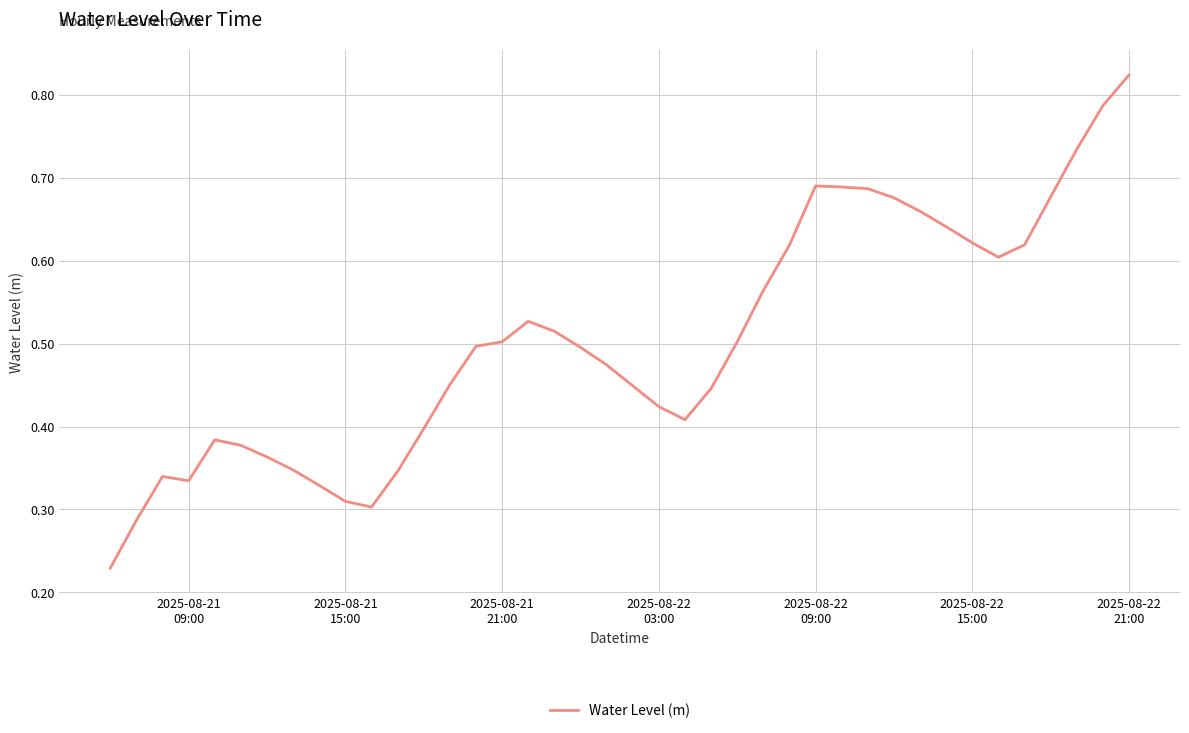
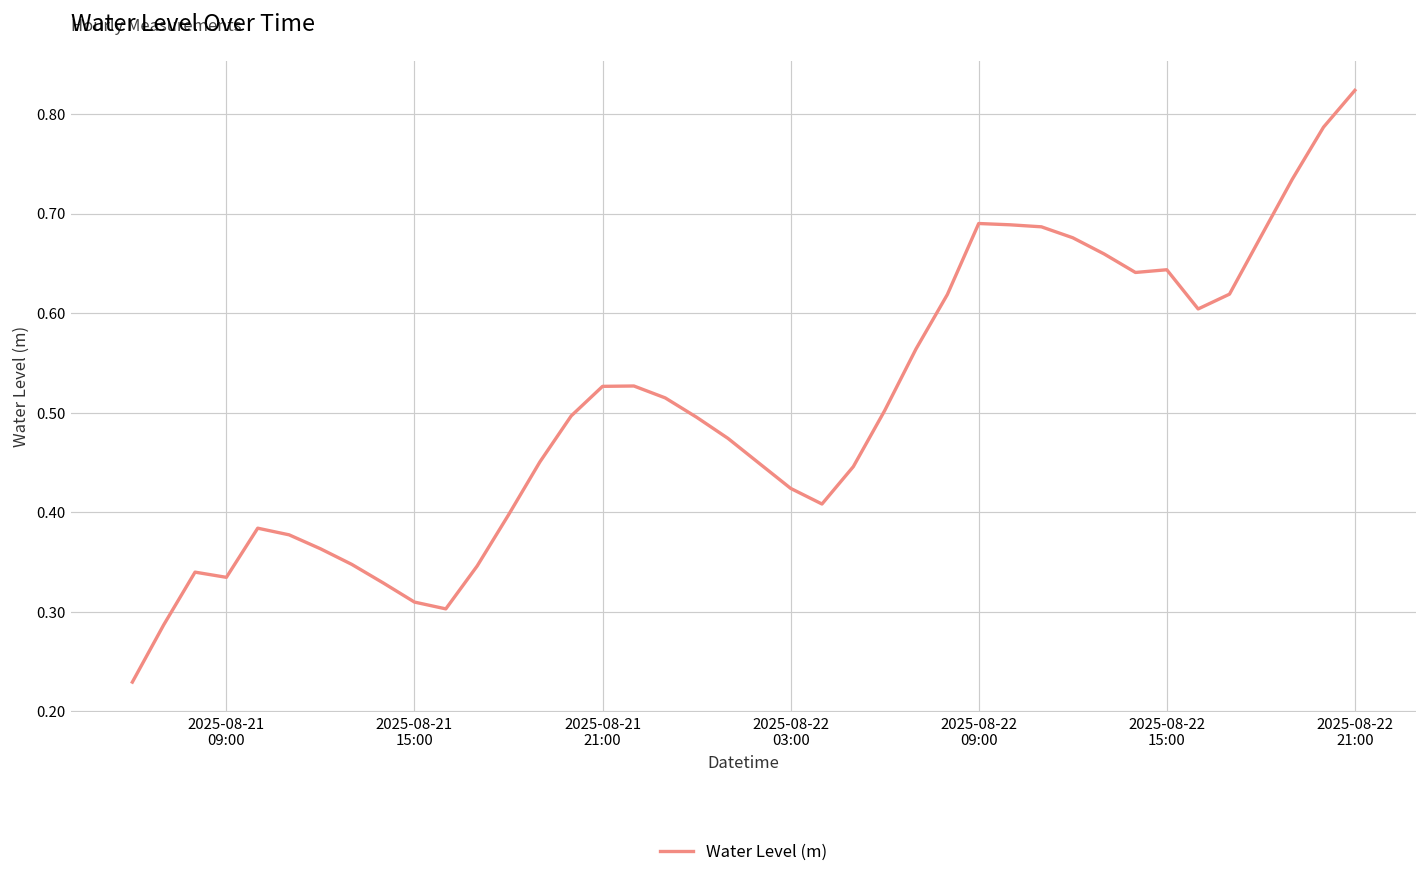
2025-08-21 21:00: 0.50 -> 0.53
2025-08-22 15:00: 0.62 -> 0.64
